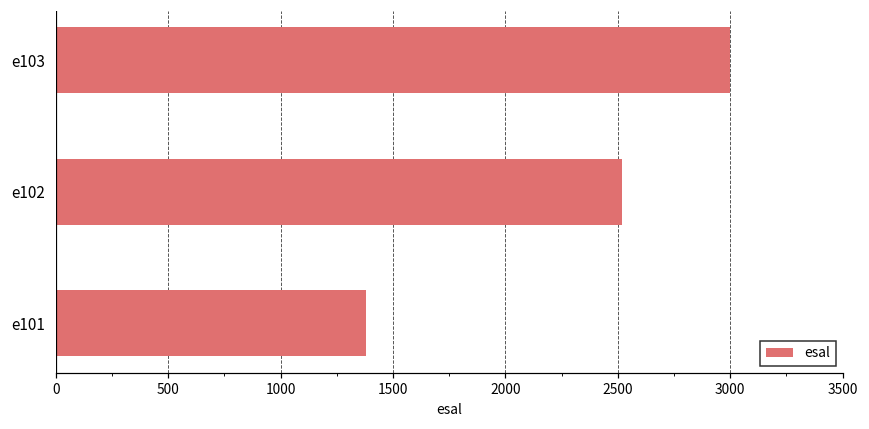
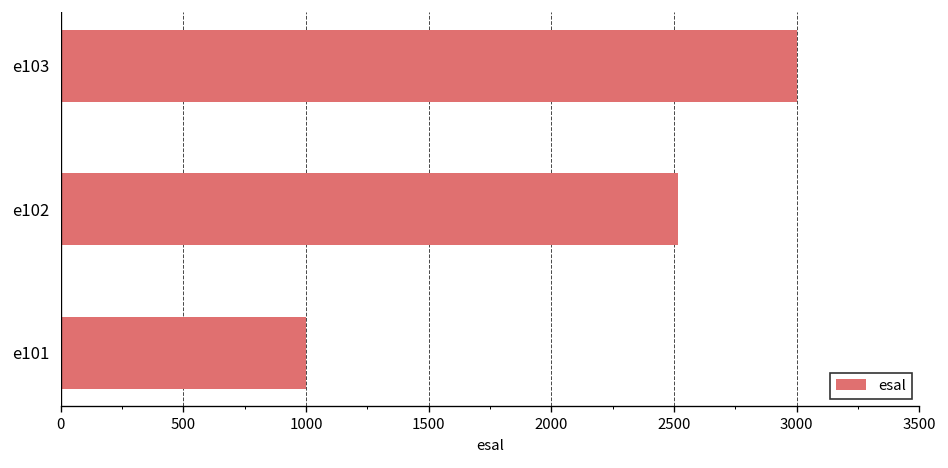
e101: 1380 -> 1000
